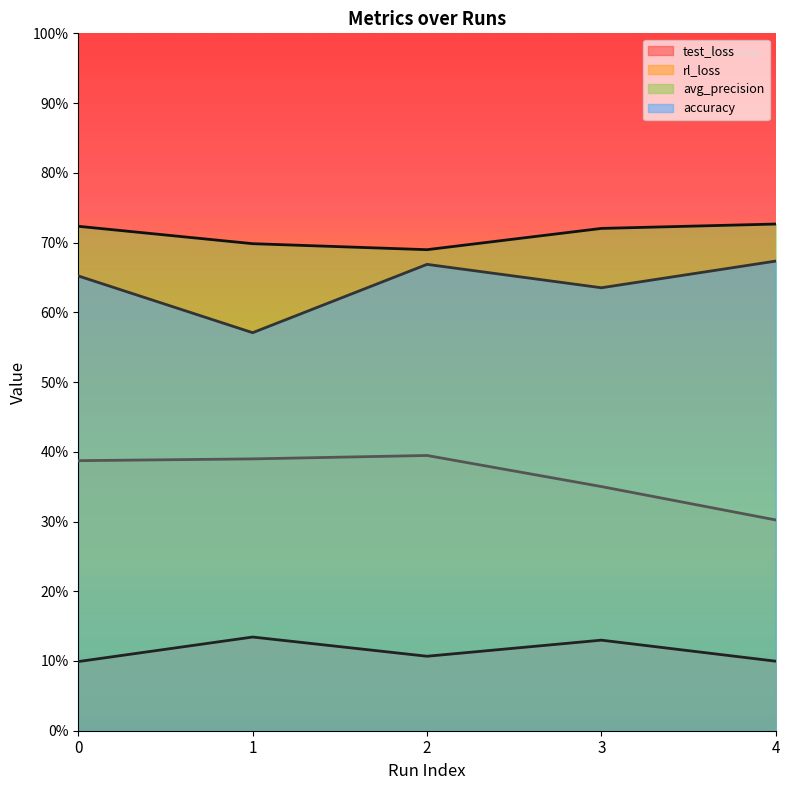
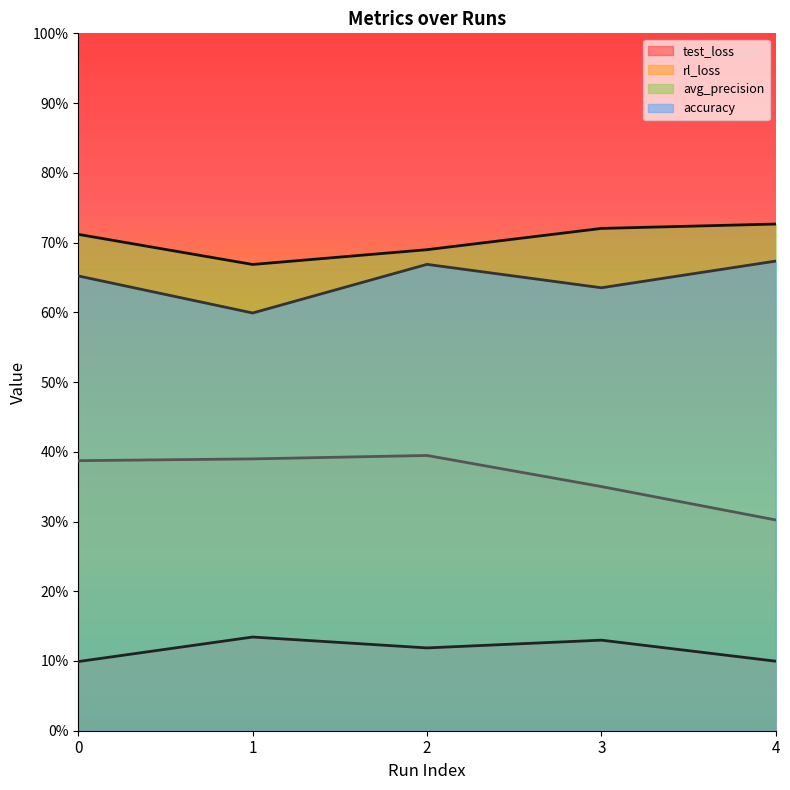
avg_precision, 0: 72% -> 71%
avg_precision, 1: 70% -> 67%
accuracy, 1: 57% -> 60%
test_loss, 2: 11% -> 12%
